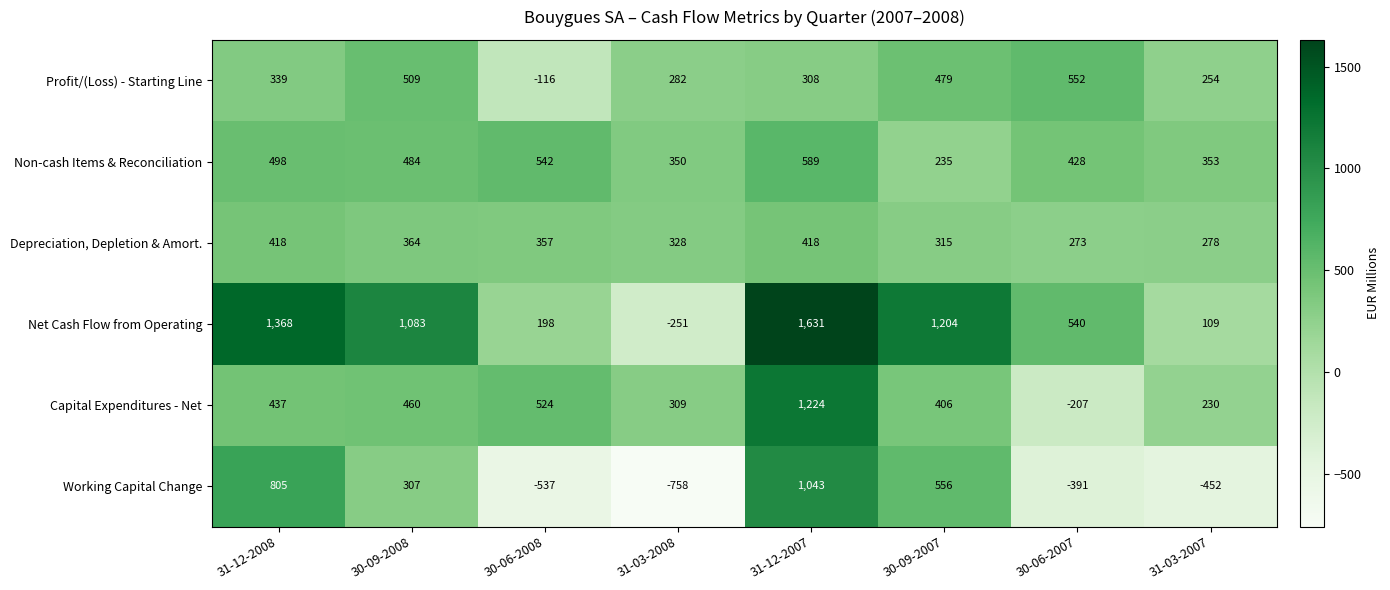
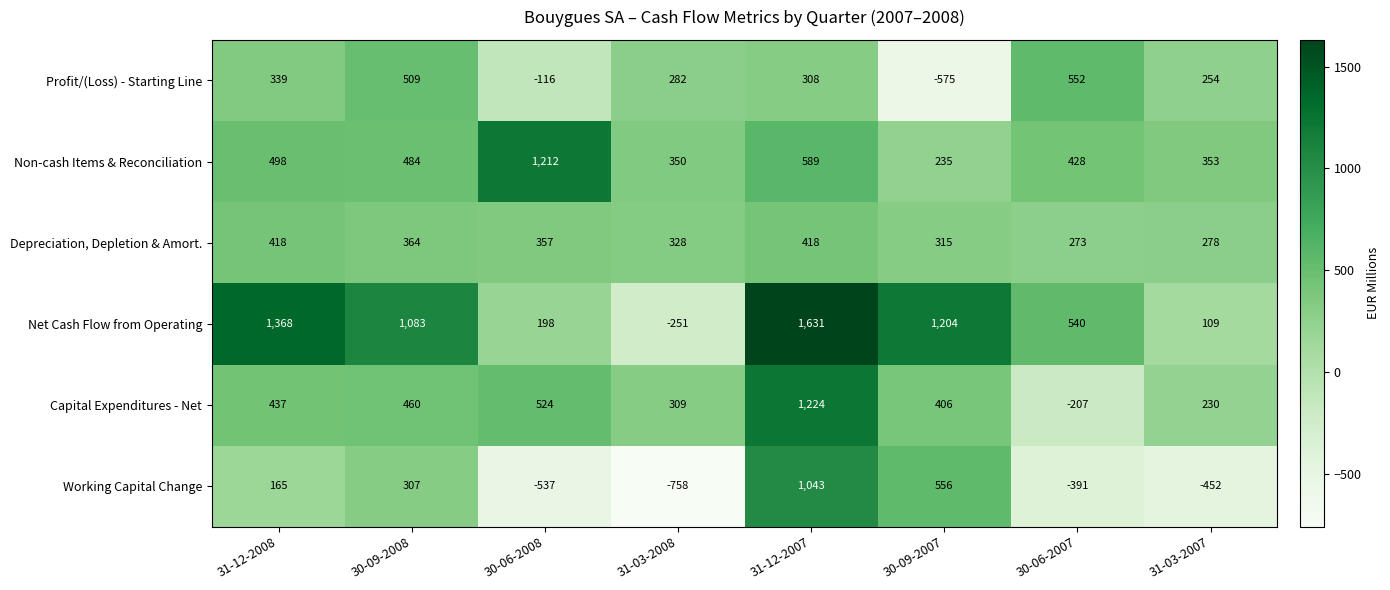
Profit/(Loss) - Starting Line, 30-09-2007: 479 -> -575
Non-cash Items & Reconciliation, 30-06-2008: 542 -> 1,212
Working Capital Change, 31-12-2008: 805 -> 165
